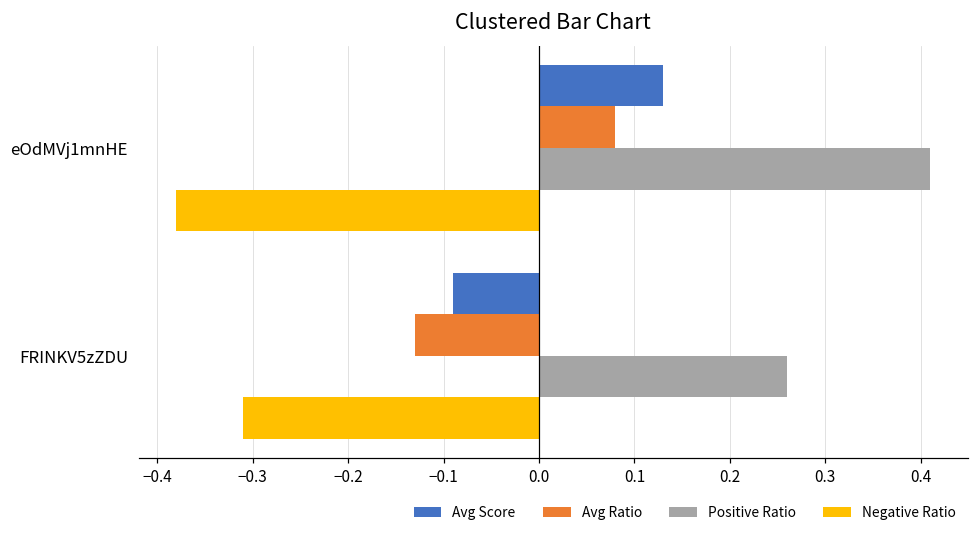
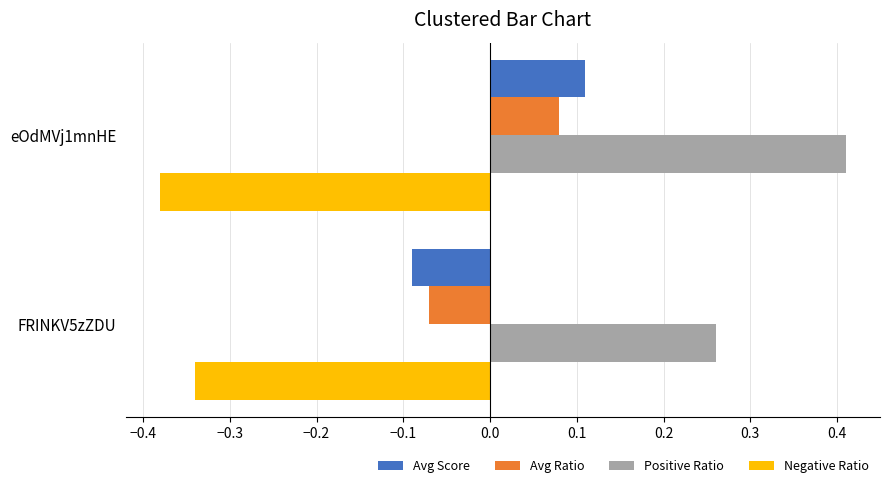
Avg Score, eOdMVj1mnHE: 0.13 -> 0.11
Avg Ratio, FRINKV5zZDU: -0.13 -> -0.07
Negative Ratio, FRINKV5zZDU: -0.31 -> -0.34
